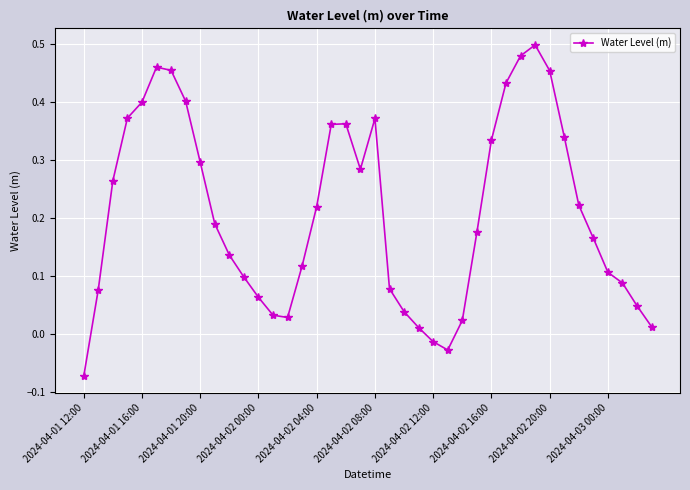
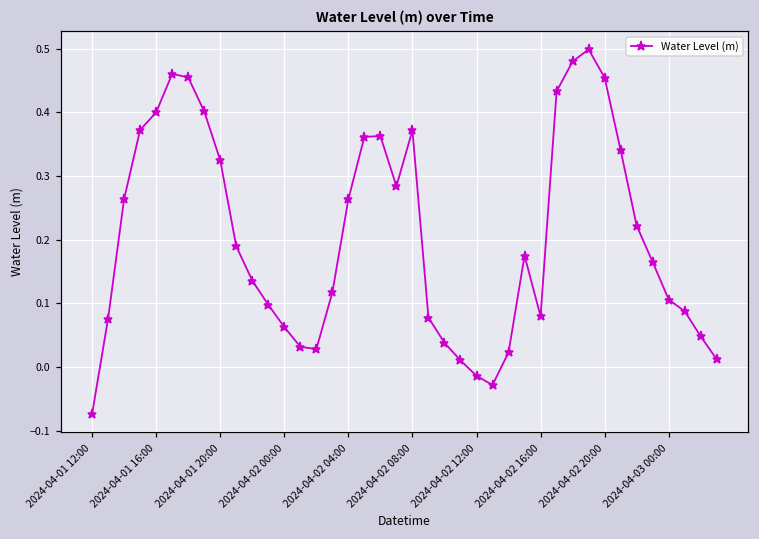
2024-04-01 20:00: 0.30 -> 0.32
2024-04-02 04:00: 0.22 -> 0.26
2024-04-02 16:00: 0.33 -> 0.08
